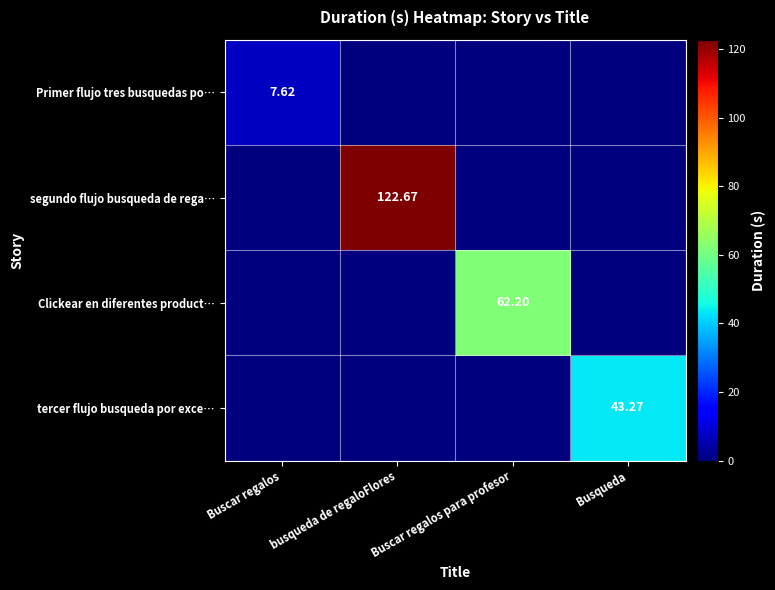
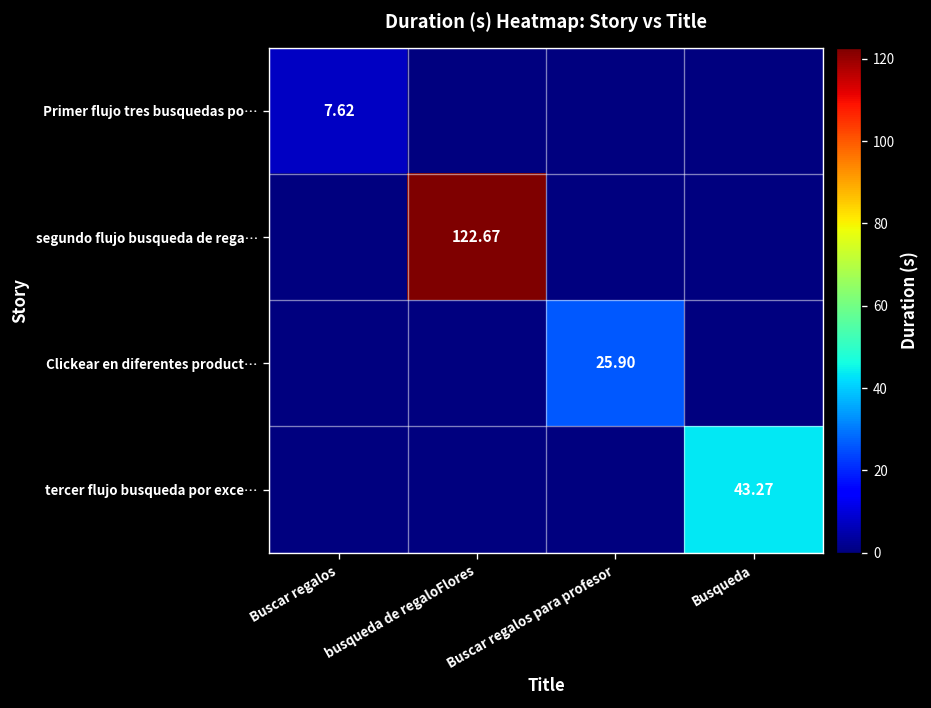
Clickear en diferentes product…, Buscar regalos para profesor: 62.20 -> 25.90
